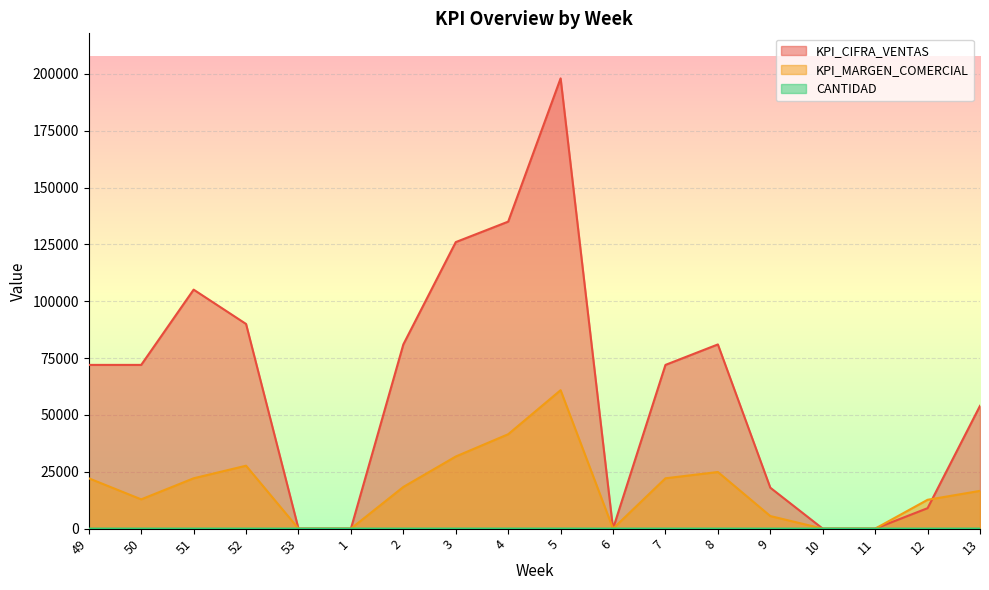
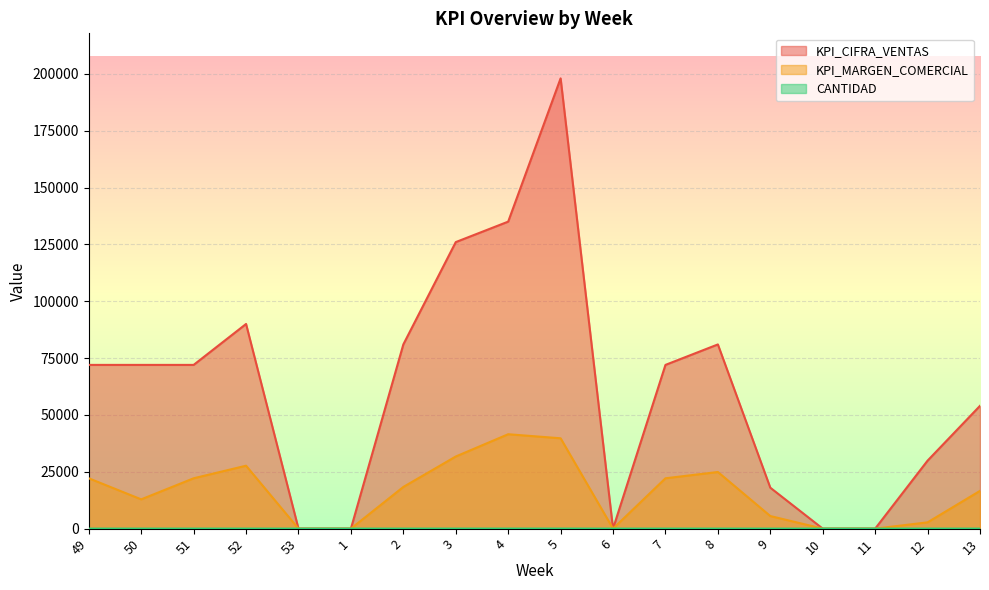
KPI_CIFRA_VENTAS, 51: 105000 -> 72000
KPI_MARGEN_COMERCIAL, 5: 61000 -> 40000
KPI_CIFRA_VENTAS, 12: 9000 -> 30000
KPI_MARGEN_COMERCIAL, 12: 13000 -> 3000
